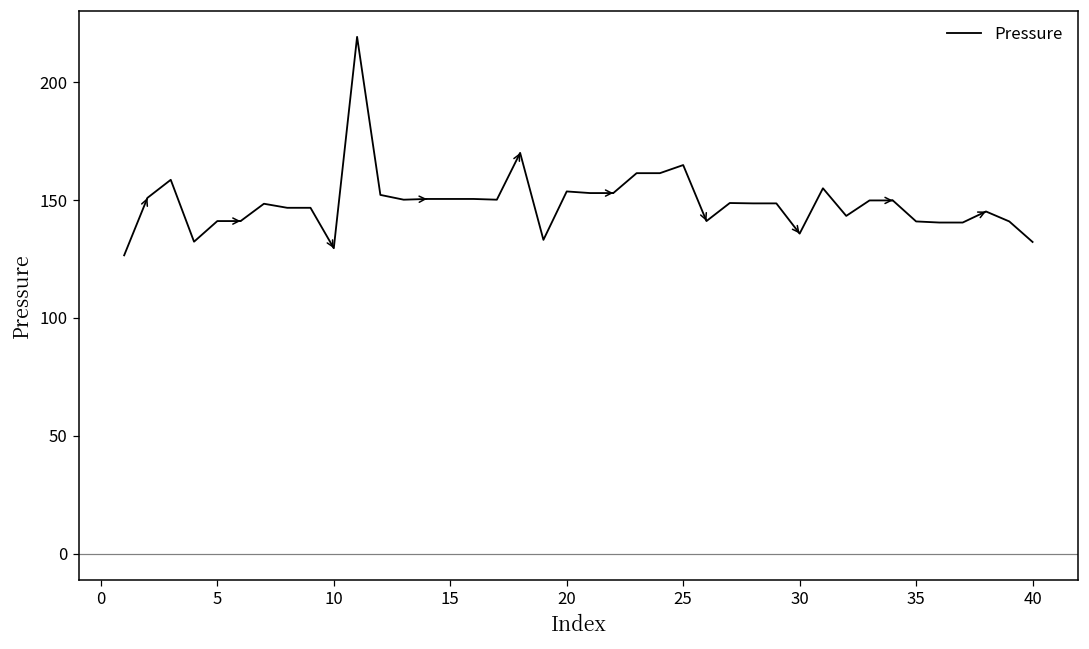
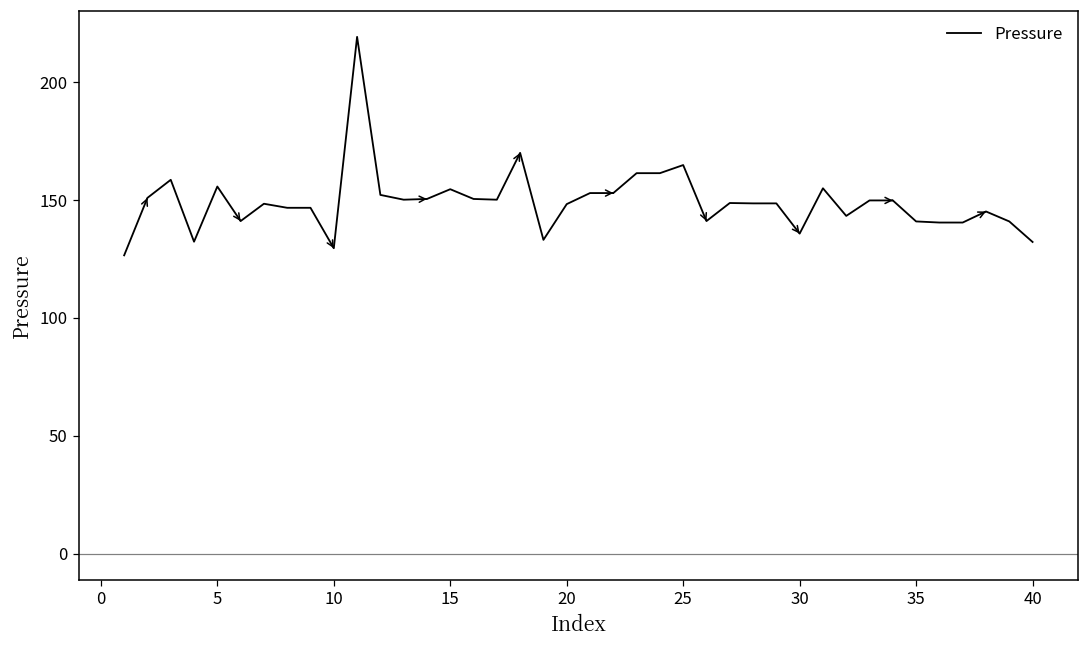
5: 141 -> 156
15: 150 -> 155
20: 154 -> 148
